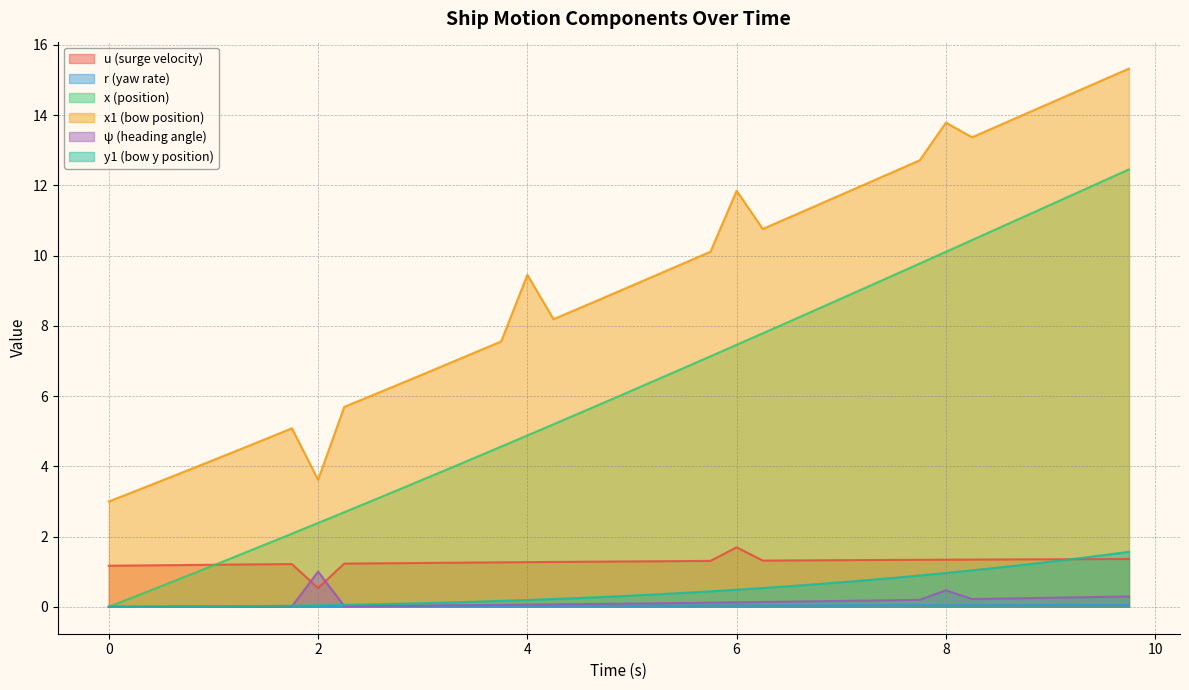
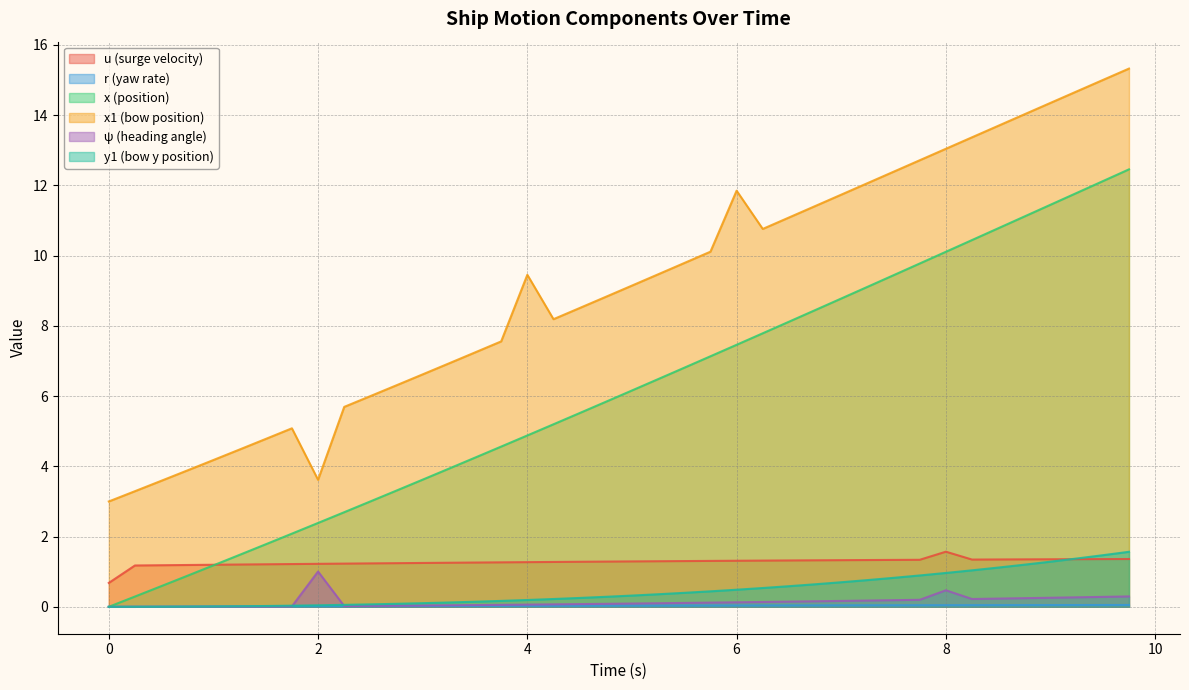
u (surge velocity), 0: 1.2 -> 0.7
u (surge velocity), 2: 0.5 -> 1.2
u (surge velocity), 6: 1.7 -> 1.3
u (surge velocity), 8: 1.3 -> 1.6
x1 (bow position), 8: 13.8 -> 13.0
